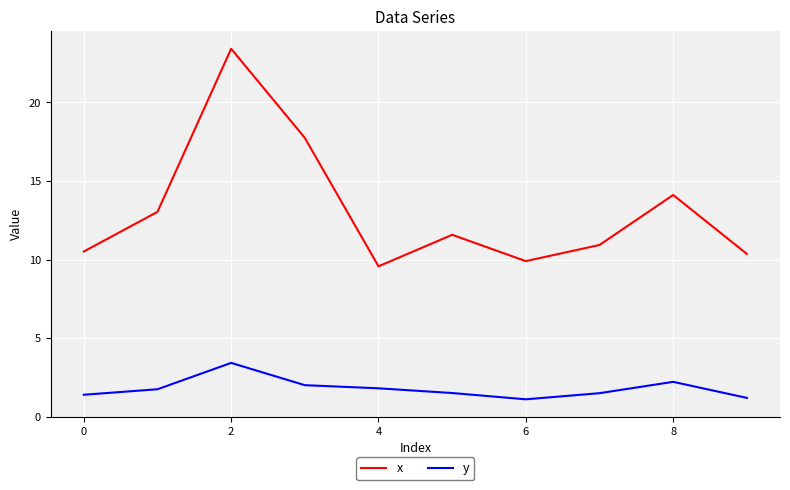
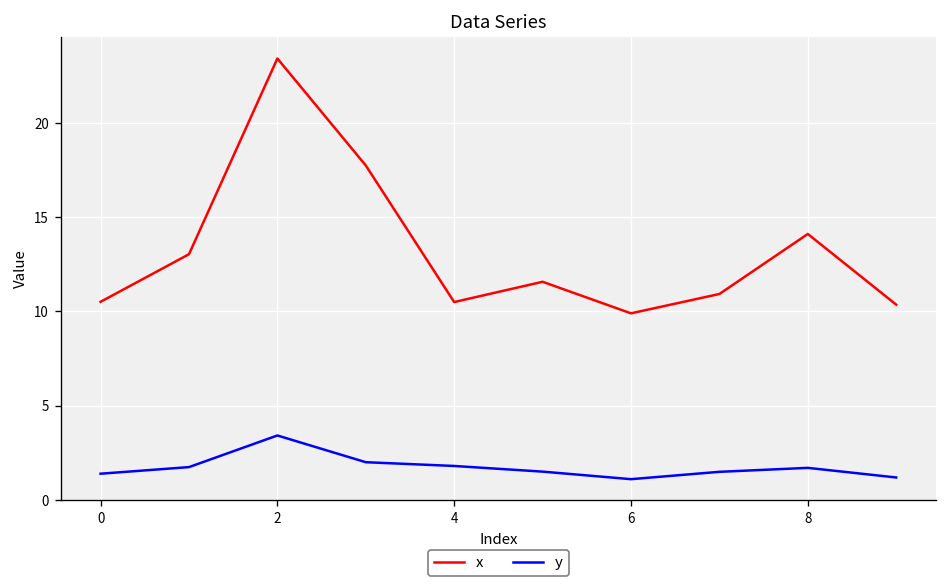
x, 4: 9.6 -> 10.5
y, 8: 2.2 -> 1.7
